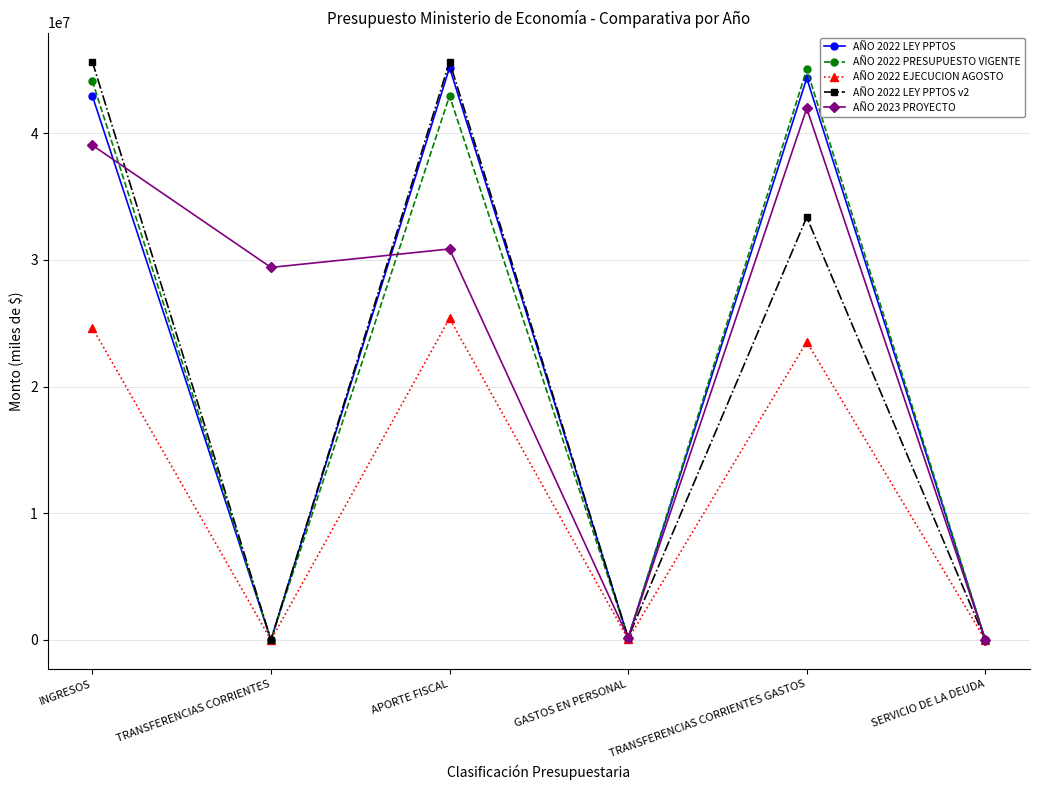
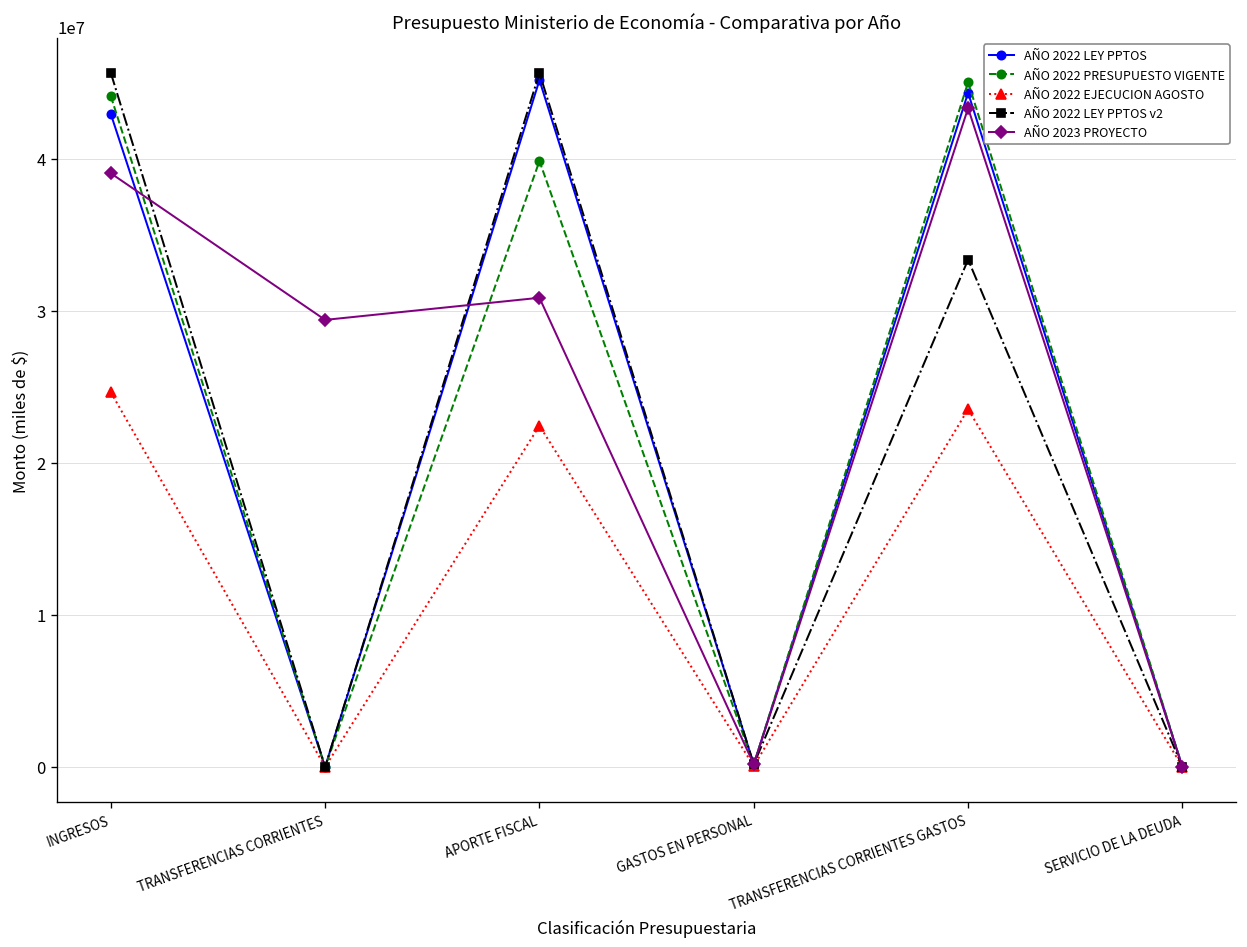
AÑO 2022 PRESUPUESTO VIGENTE, APORTE FISCAL: 42900000 -> 39800000
AÑO 2022 EJECUCION AGOSTO, APORTE FISCAL: 25400000 -> 22400000
AÑO 2023 PROYECTO, TRANSFERENCIAS CORRIENTES GASTOS: 42000000 -> 43300000
